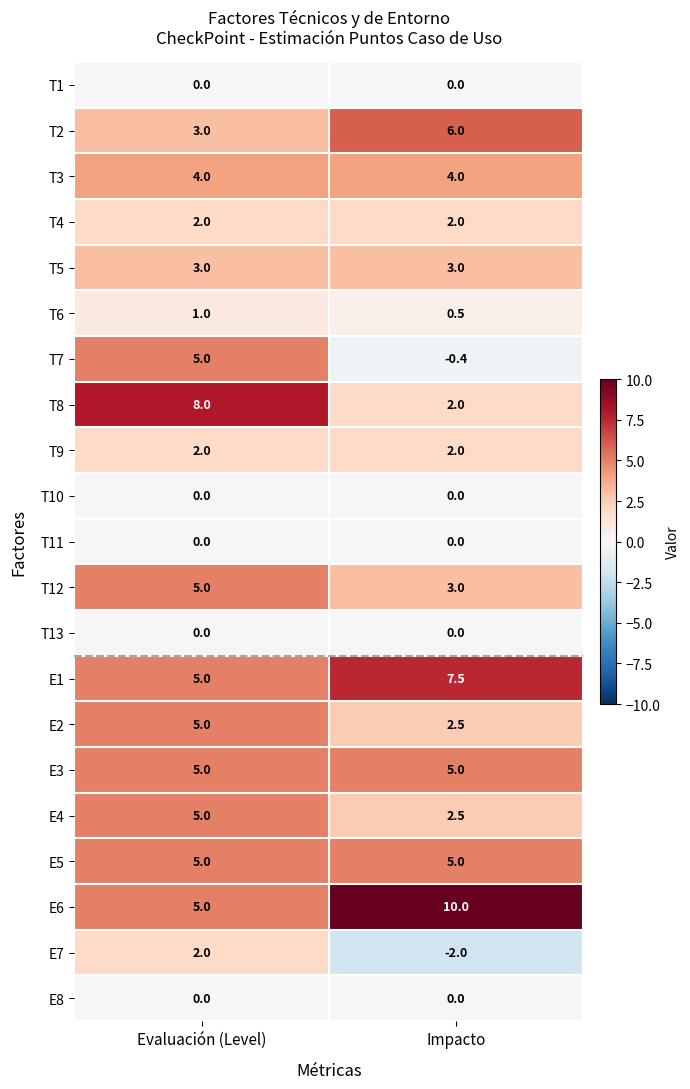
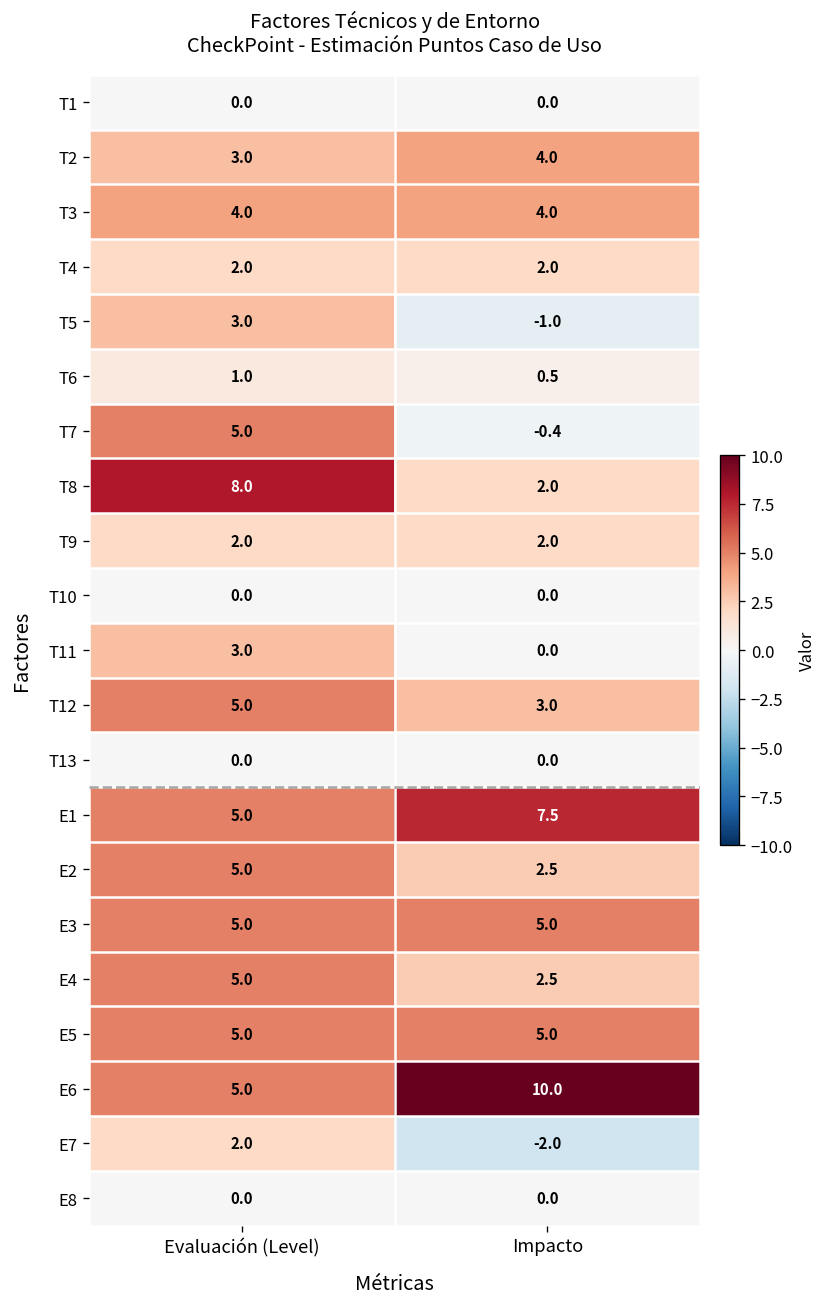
T2, Impacto: 6.0 -> 4.0
T5, Impacto: 3.0 -> -1.0
T11, Evaluación (Level): 0.0 -> 3.0
